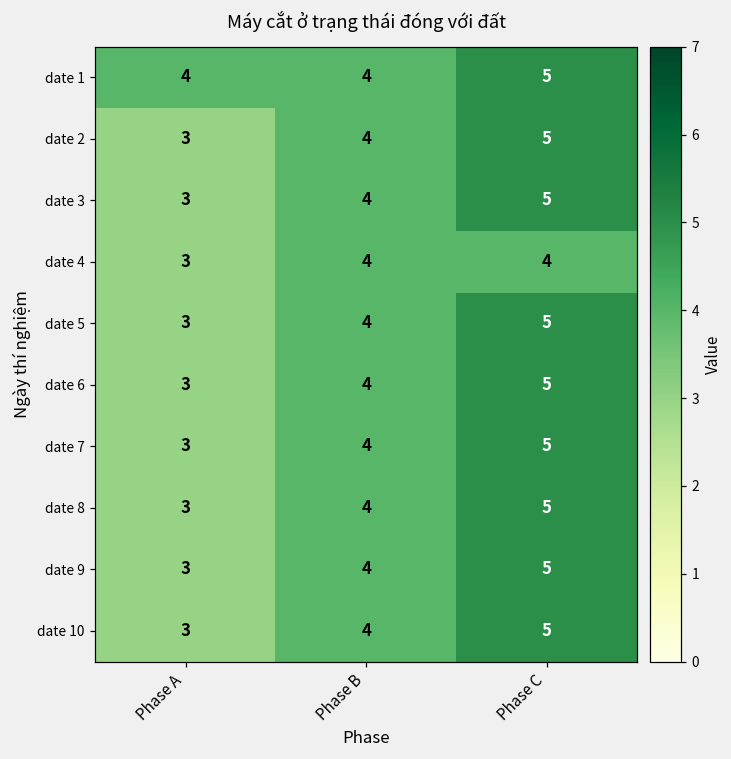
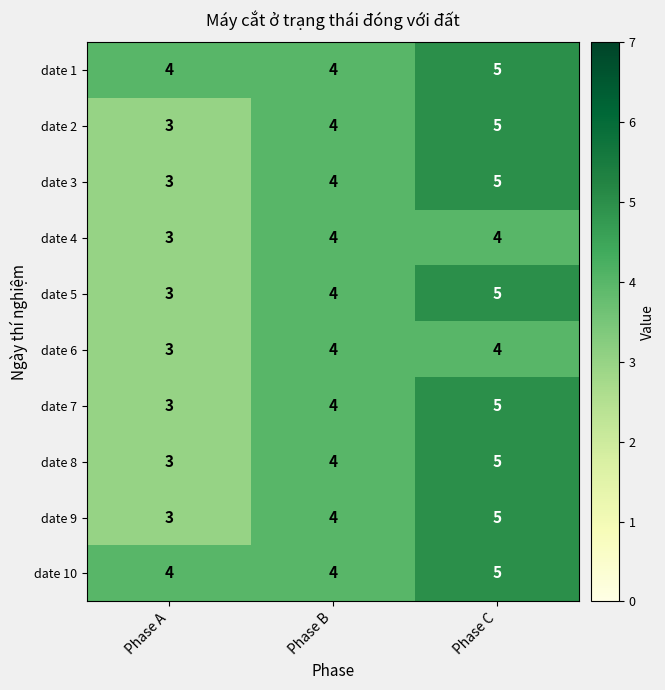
date 6, Phase C: 5 -> 4
date 10, Phase A: 3 -> 4
